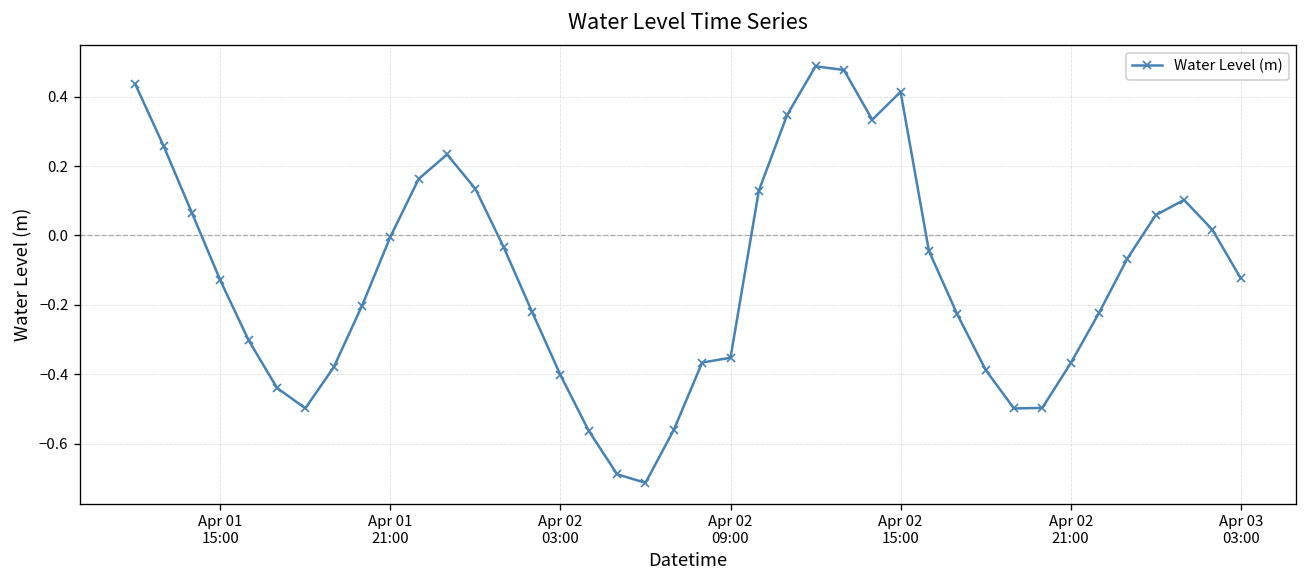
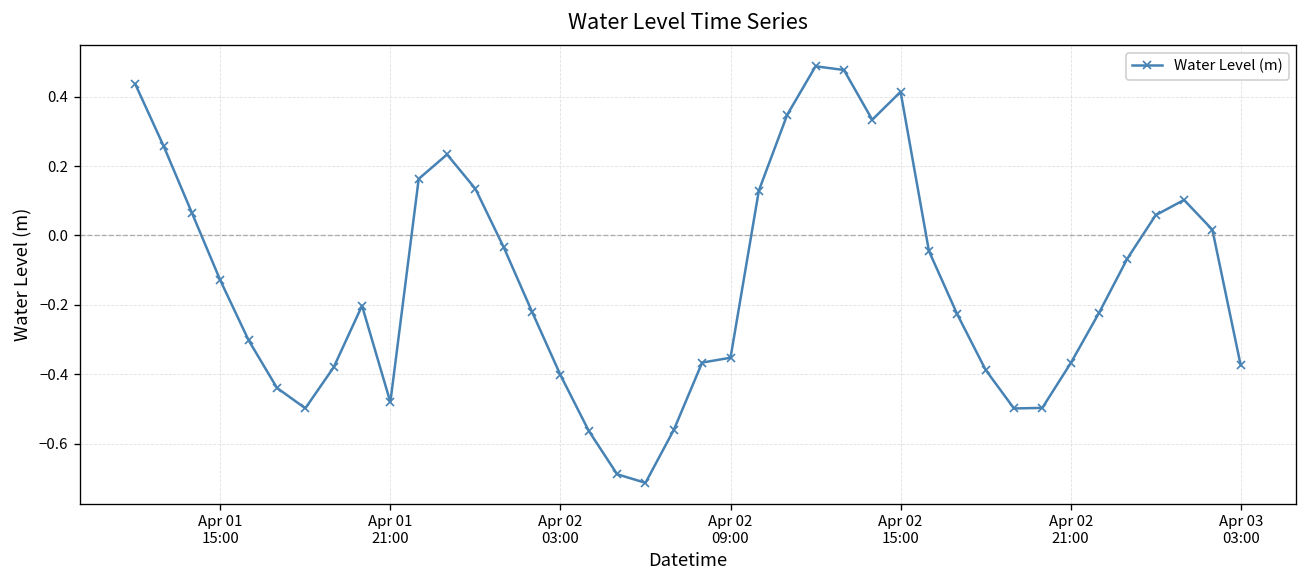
Apr 01 21:00: 0.00 -> -0.48
Apr 03 03:00: -0.12 -> -0.37
